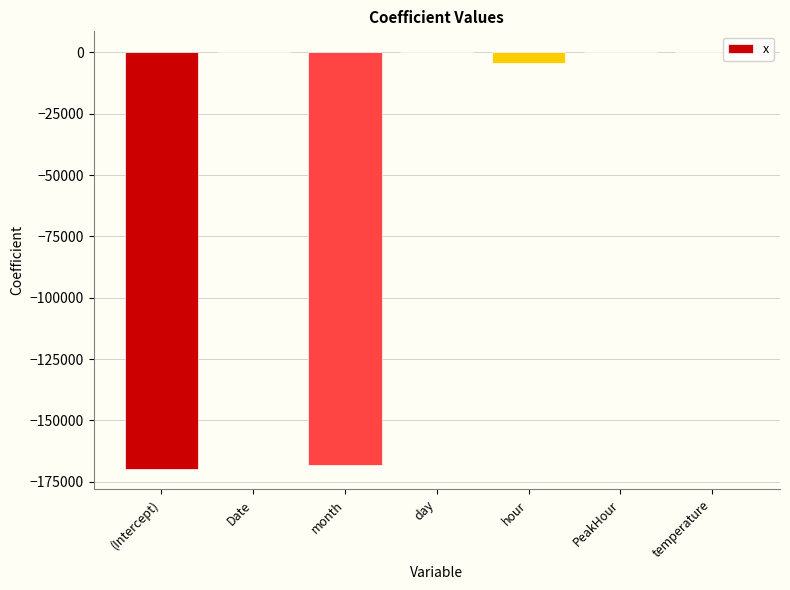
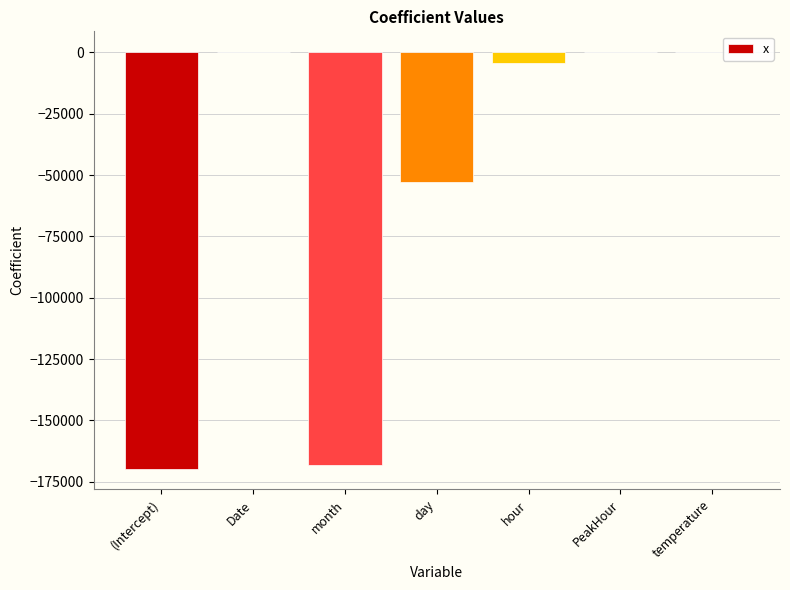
day: 0 -> -53000
